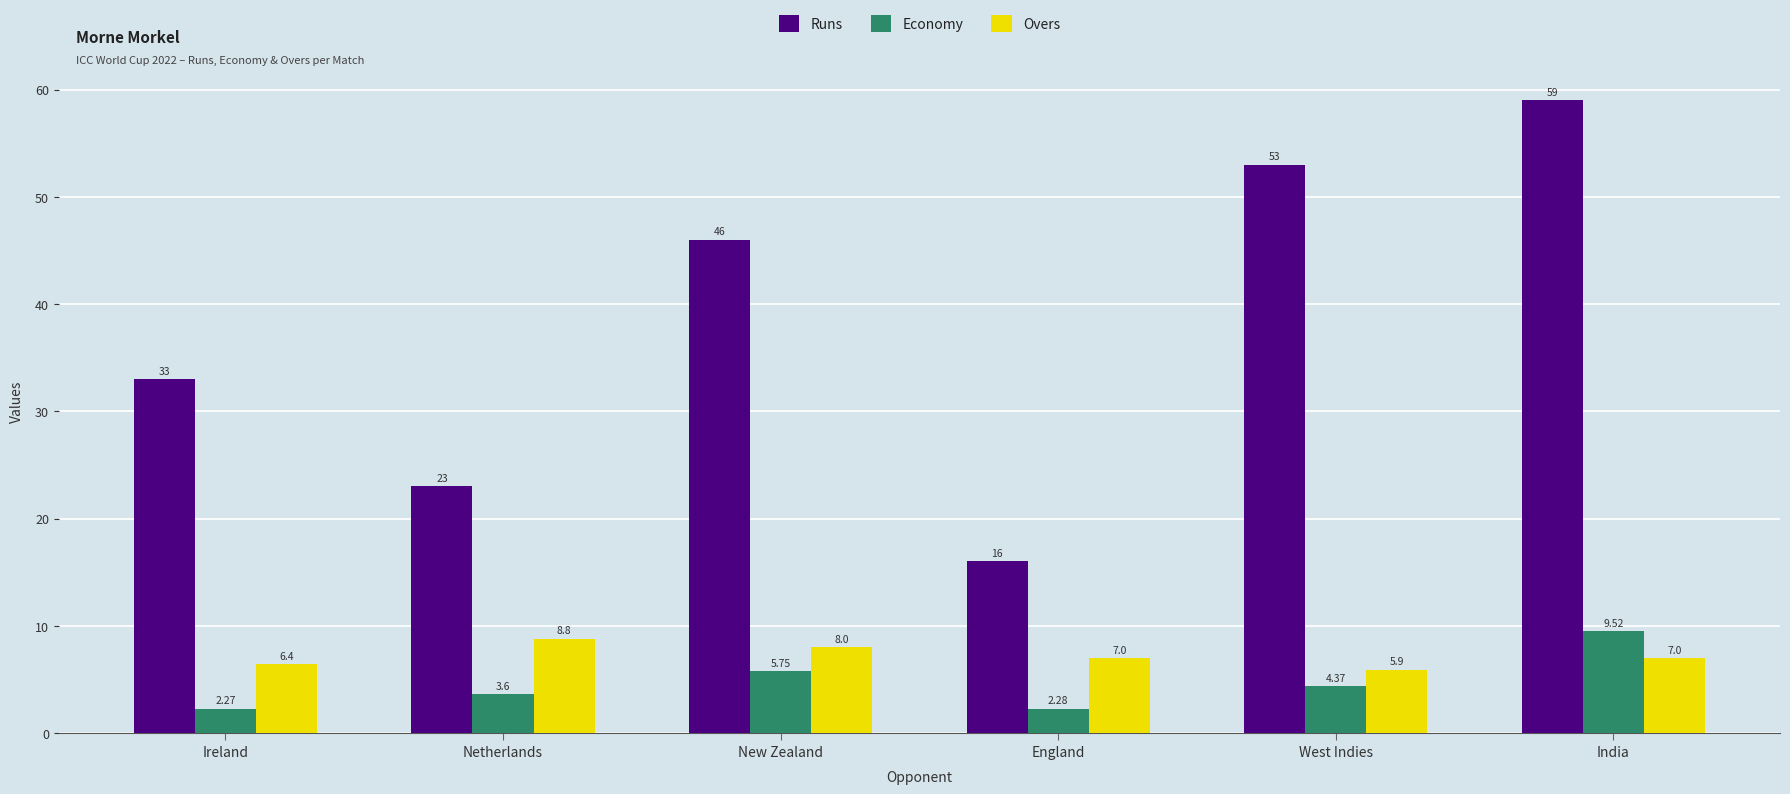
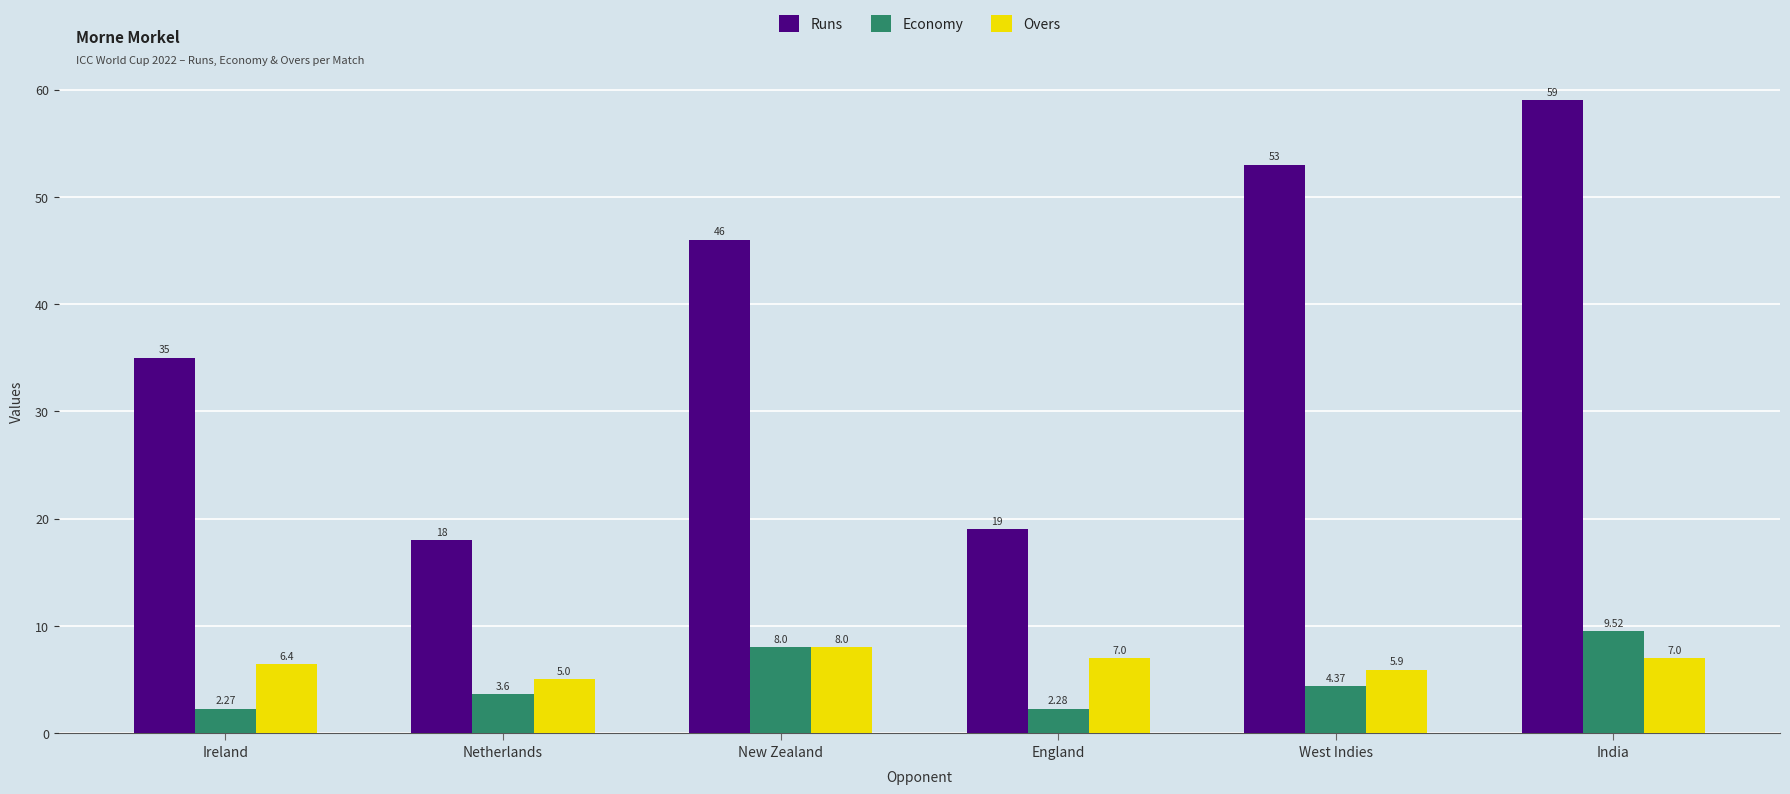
Runs, Ireland: 33 -> 35
Runs, Netherlands: 23 -> 18
Overs, Netherlands: 8.8 -> 5.0
Economy, New Zealand: 5.75 -> 8.0
Runs, England: 16 -> 19
